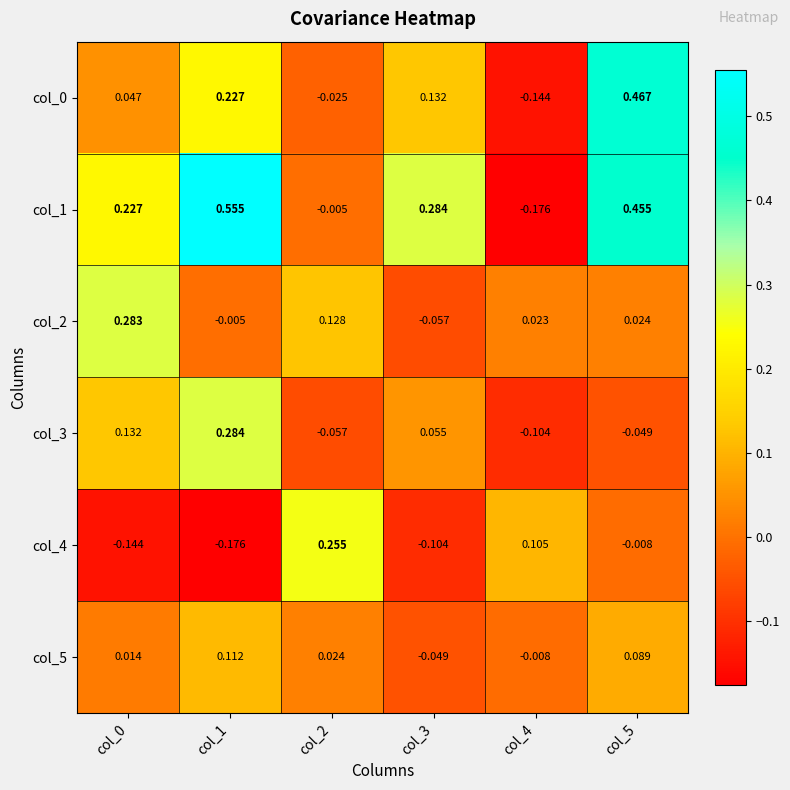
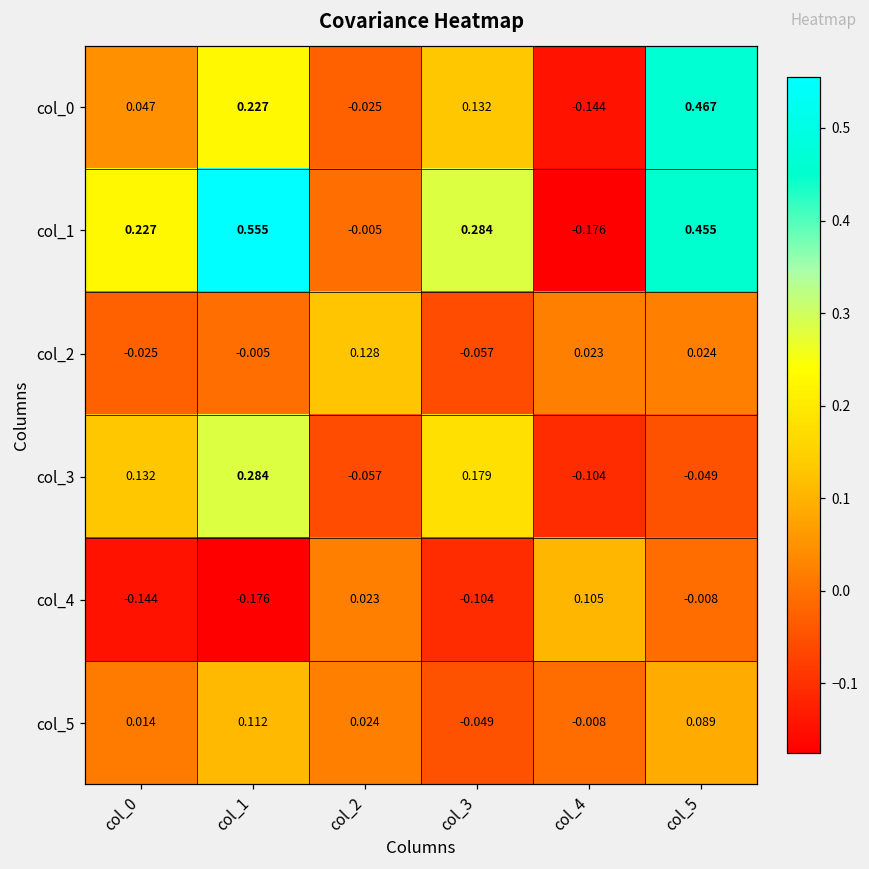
col_2, col_0: 0.283 -> -0.025
col_3, col_3: 0.055 -> 0.179
col_4, col_2: 0.255 -> 0.023
